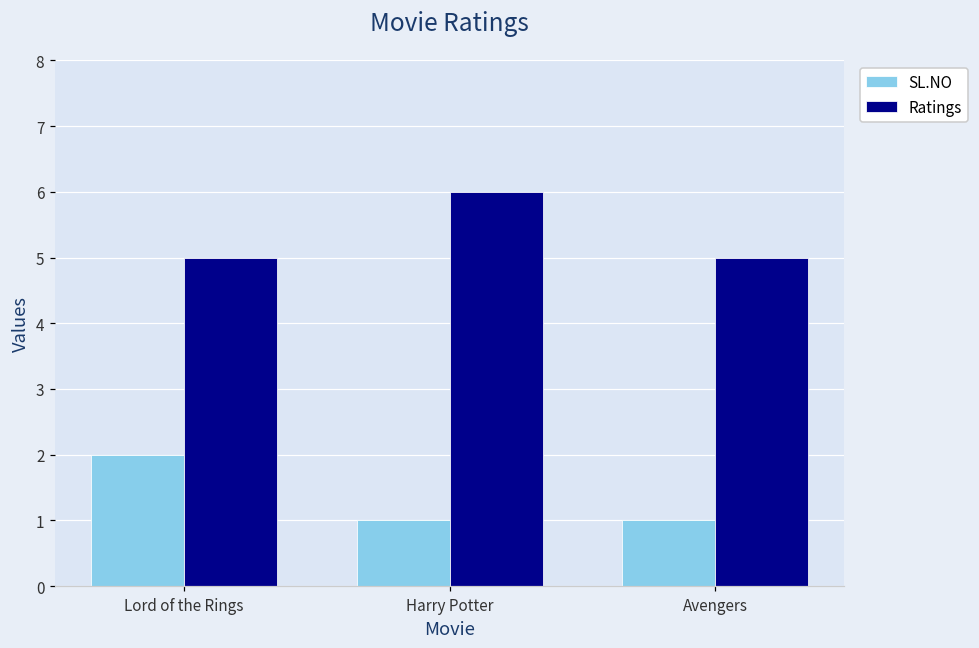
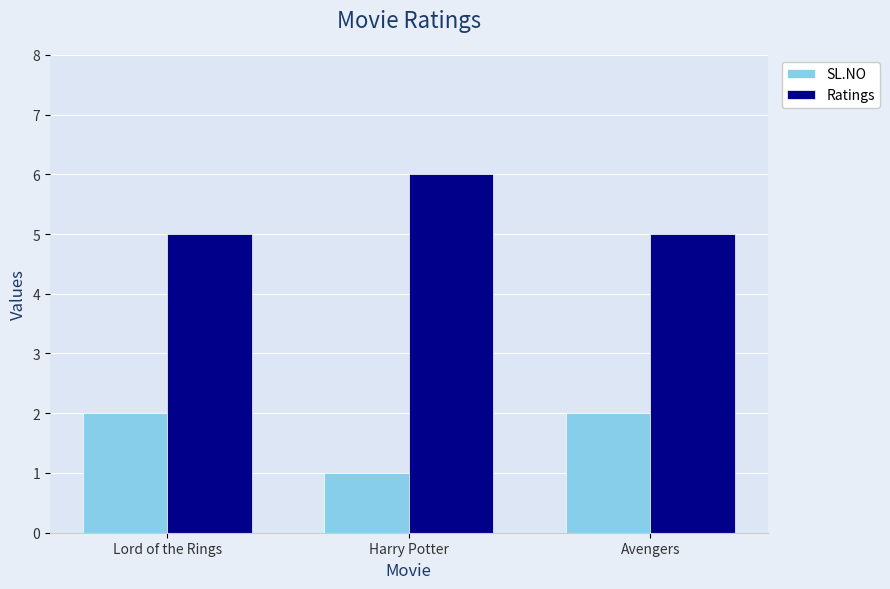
SL.NO, Avengers: 1 -> 2
